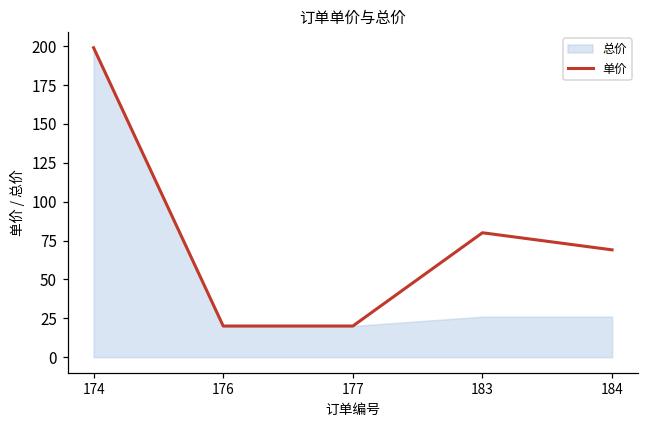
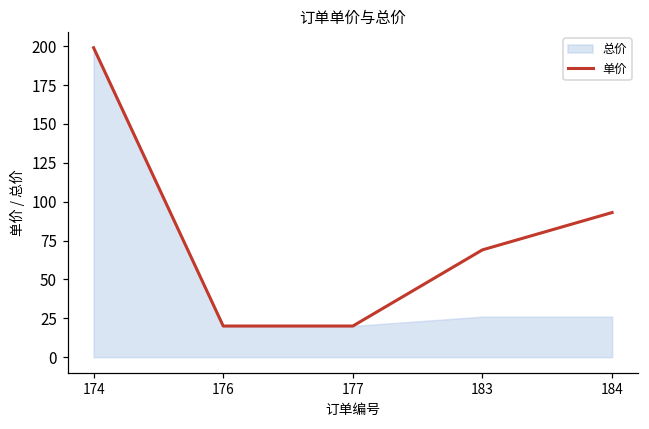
单价, 183: 80 -> 69
单价, 184: 69 -> 93
